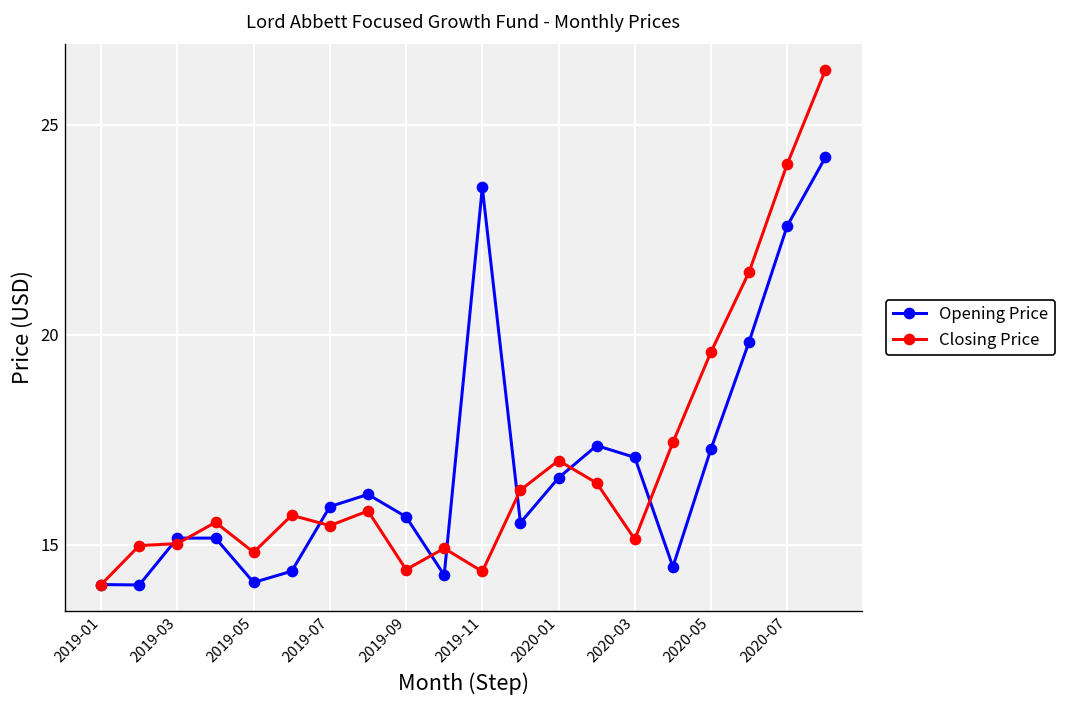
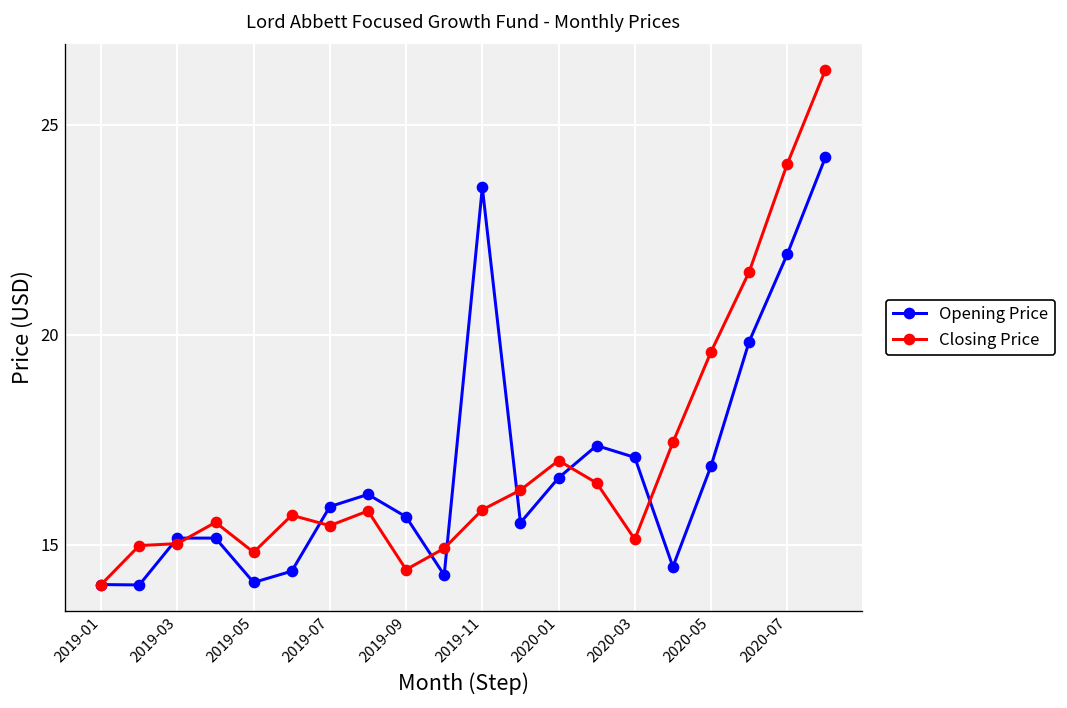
Closing Price, 2019-11: 14.4 -> 15.8
Opening Price, 2020-05: 17.3 -> 16.9
Opening Price, 2020-07: 22.6 -> 21.9
